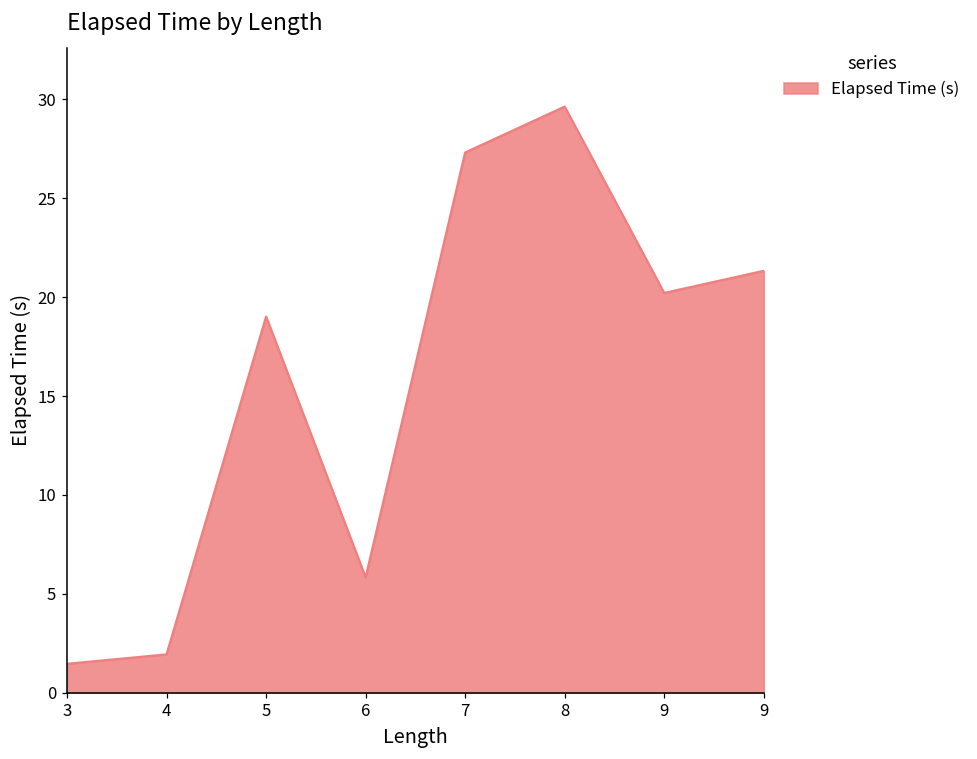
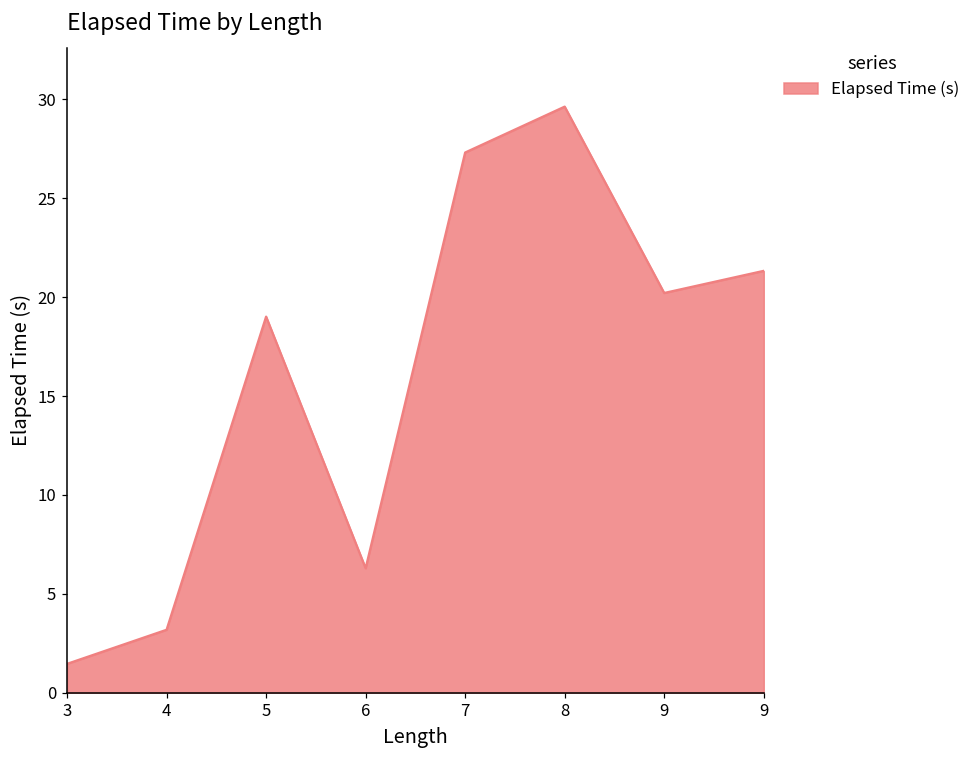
4: 1.9 -> 3.2
6: 5.8 -> 6.3
